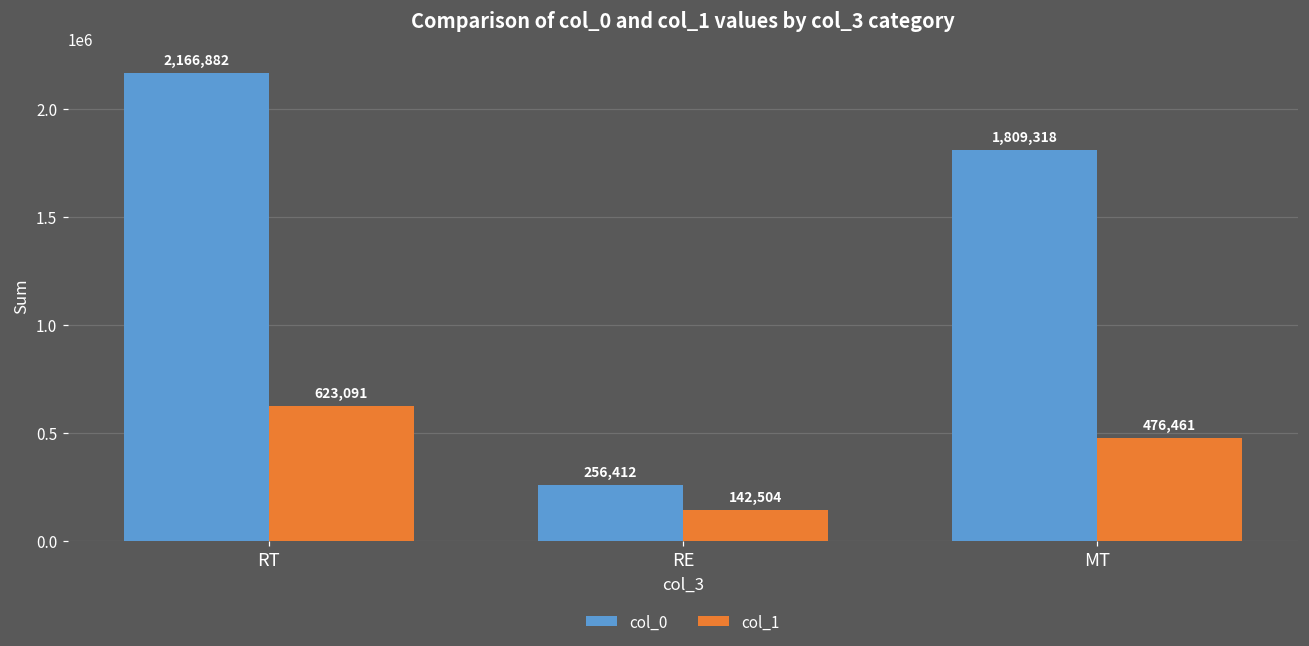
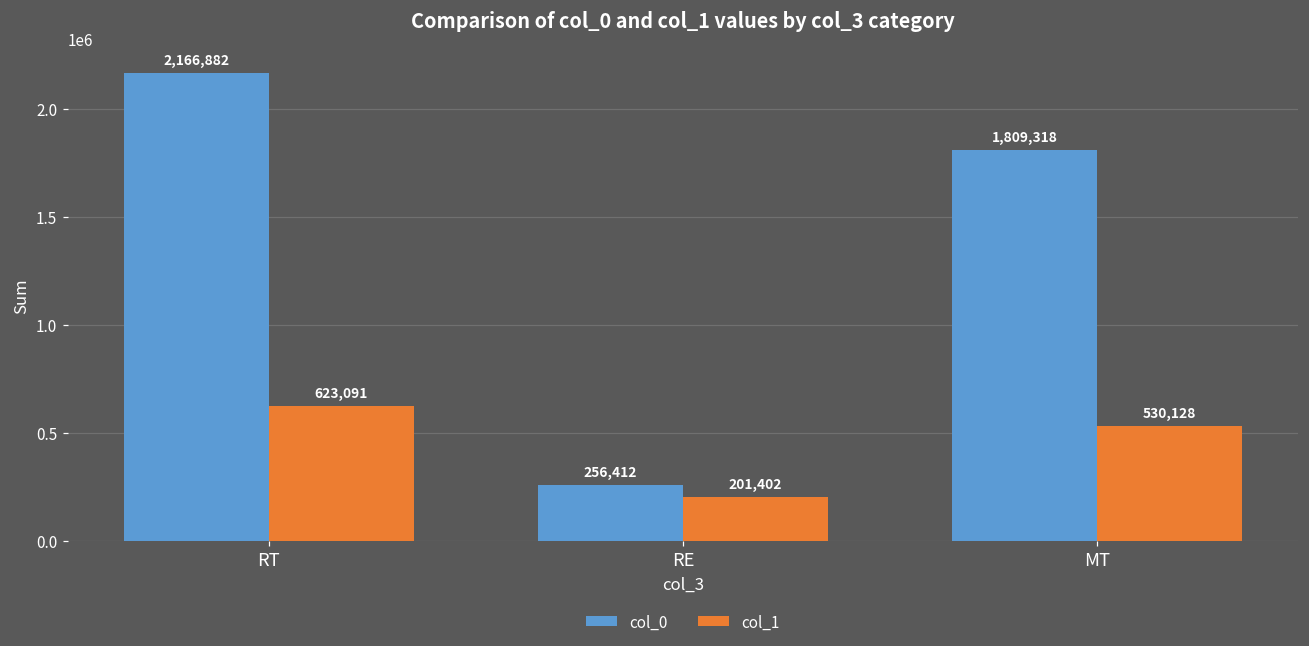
col_1, RE: 142,504 -> 201,402
col_1, MT: 476,461 -> 530,128
